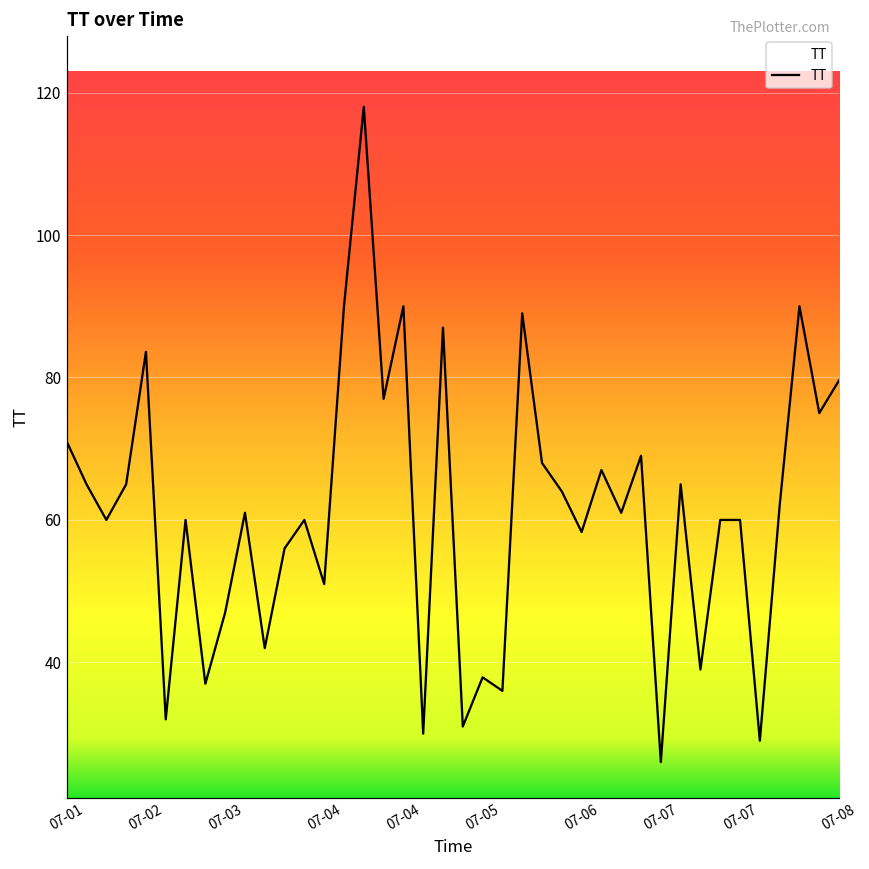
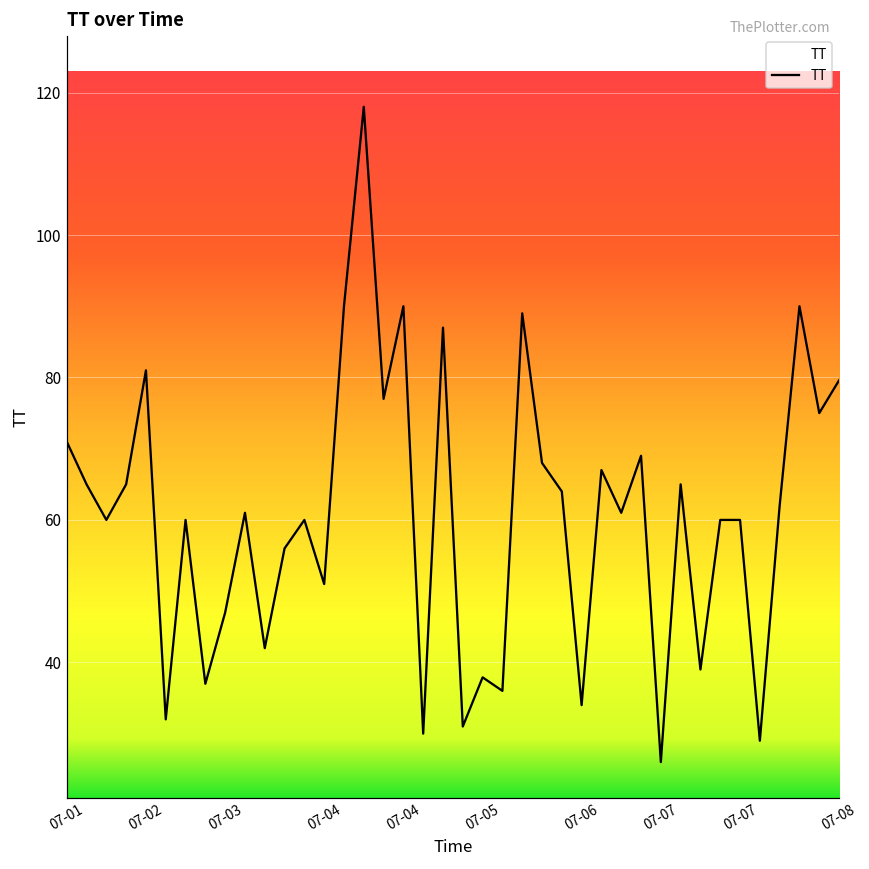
07-02: 84 -> 81
07-06: 58 -> 34
